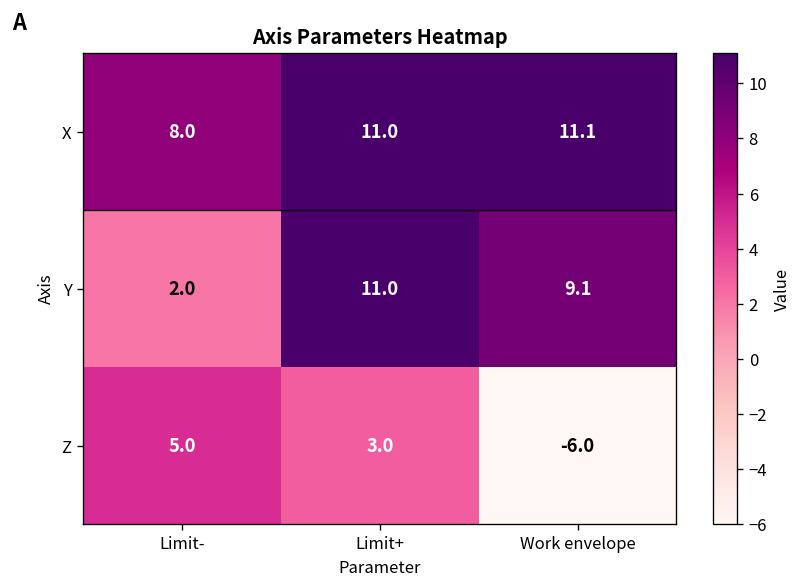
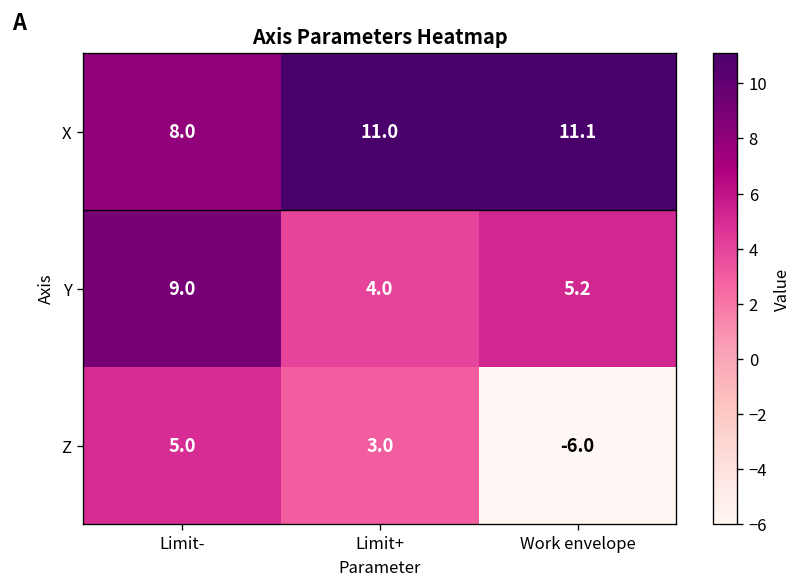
Y, Limit-: 2.0 -> 9.0
Y, Limit+: 11.0 -> 4.0
Y, Work envelope: 9.1 -> 5.2
